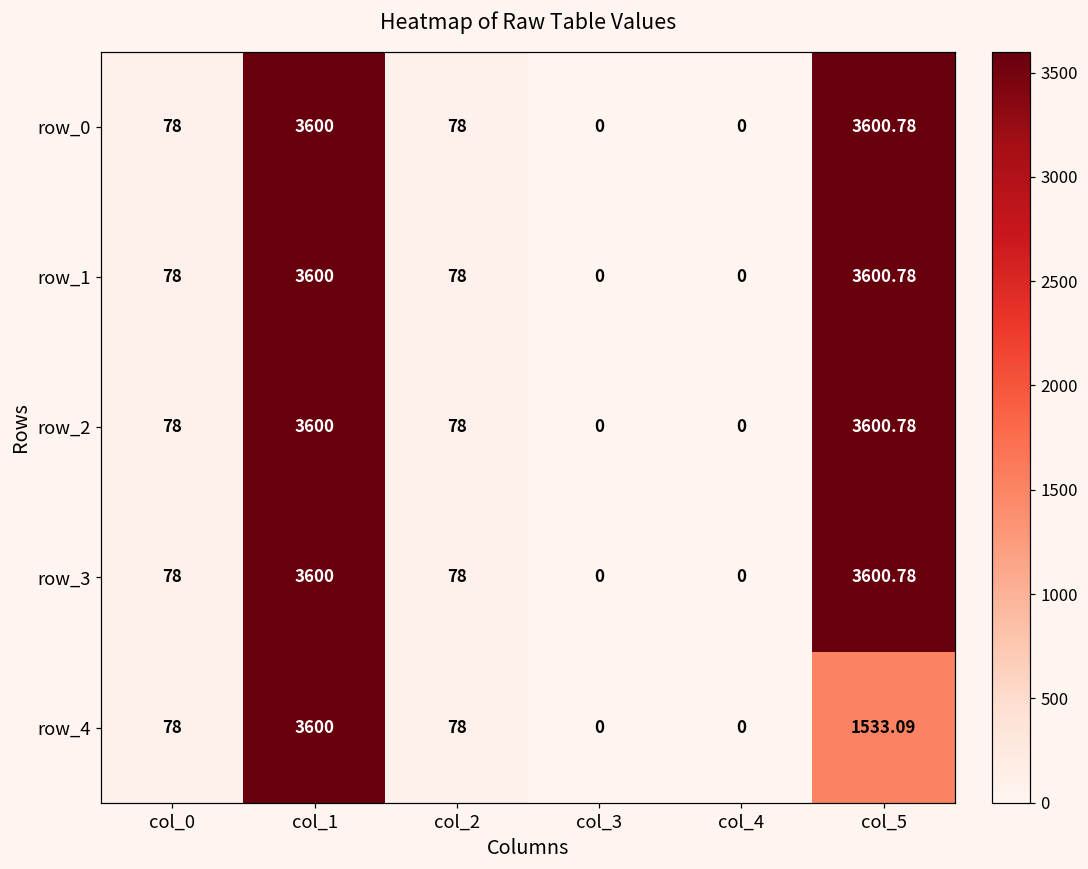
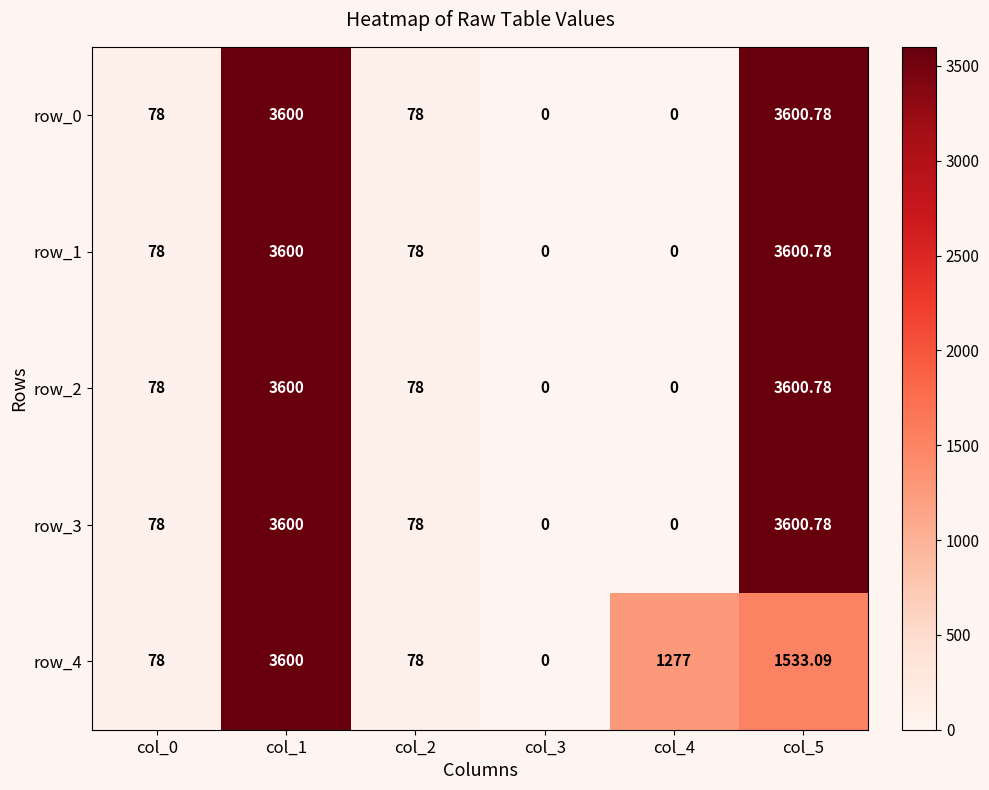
row_4, col_4: 0 -> 1277
